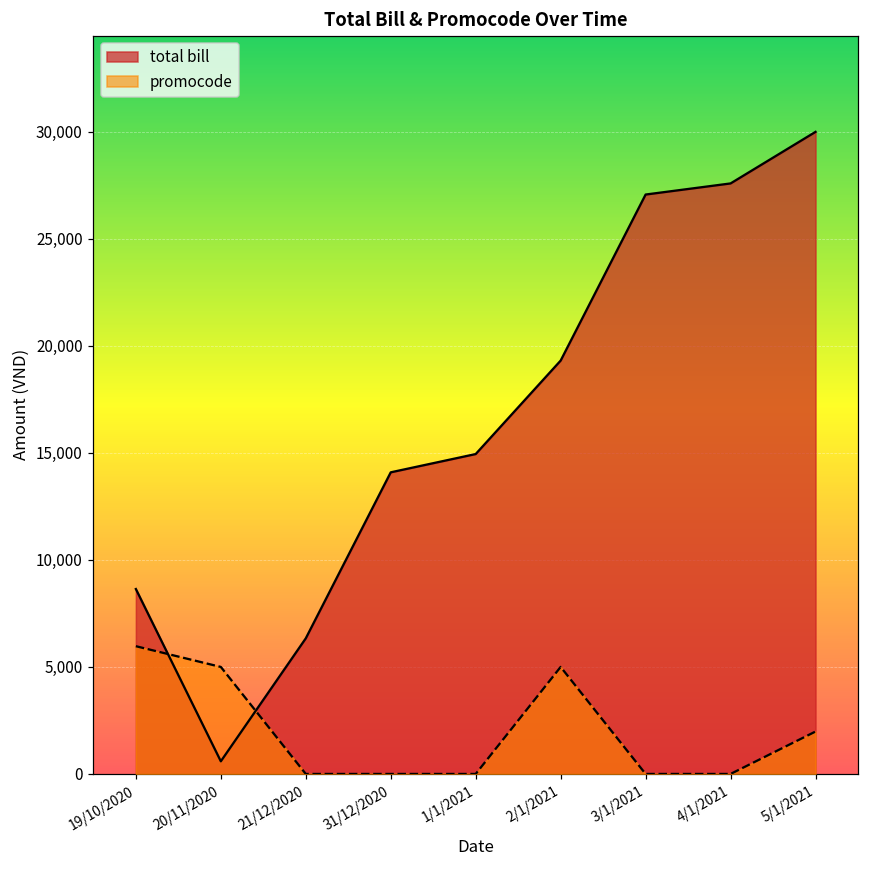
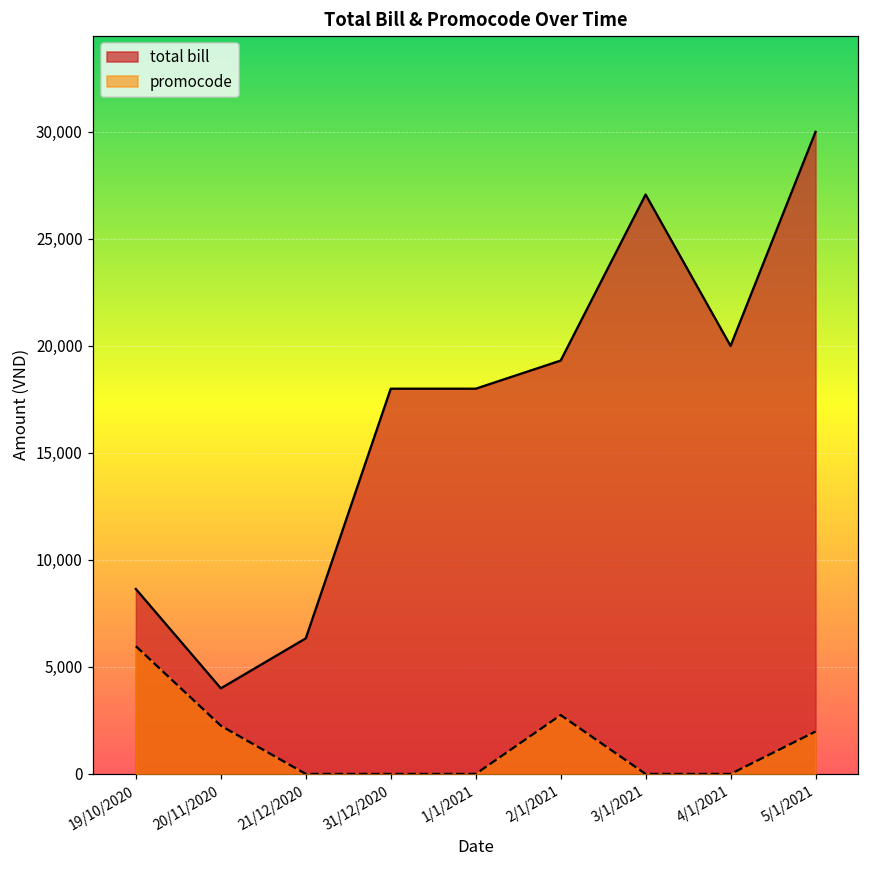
total bill, 20/11/2020: 600 -> 4,000
promocode, 20/11/2020: 5,000 -> 2,300
total bill, 31/12/2020: 14,100 -> 18,000
total bill, 1/1/2021: 14,900 -> 18,000
promocode, 2/1/2021: 5,000 -> 2,800
total bill, 4/1/2021: 27,600 -> 20,000
